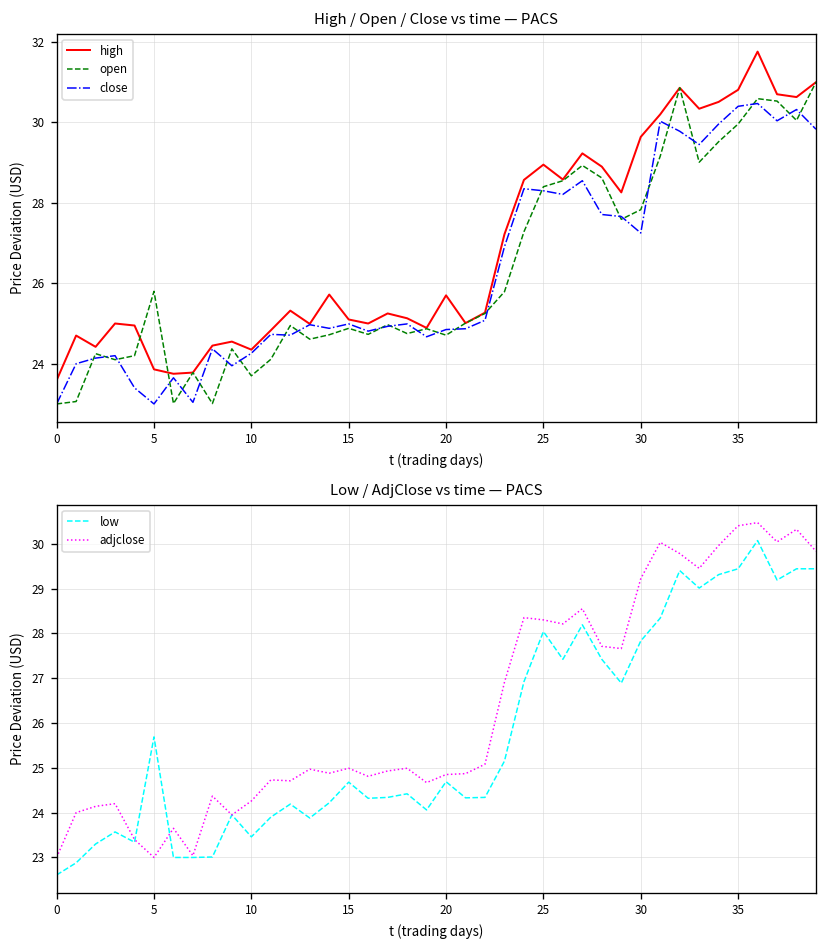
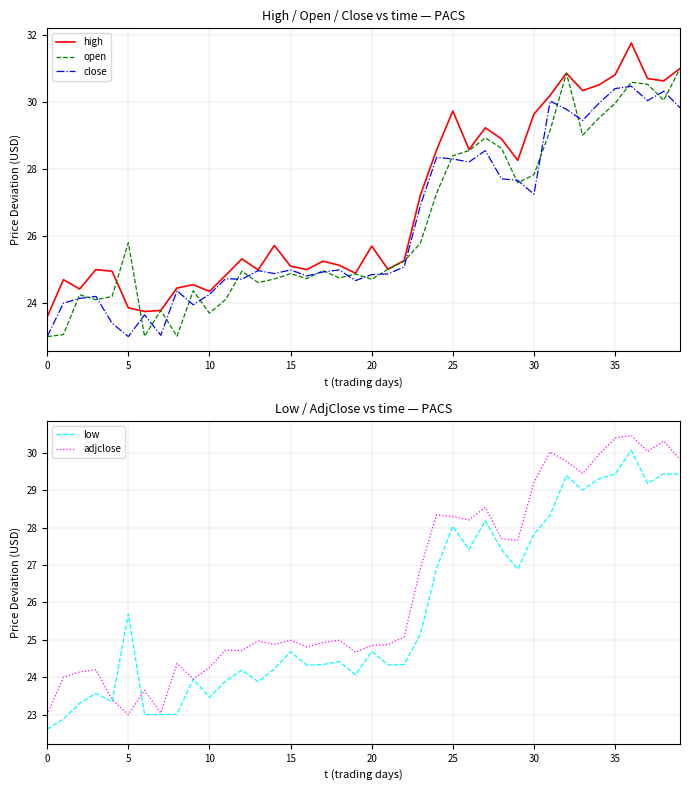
High / Open / Close vs time — PACS, high, 25: 29.0 -> 29.7
